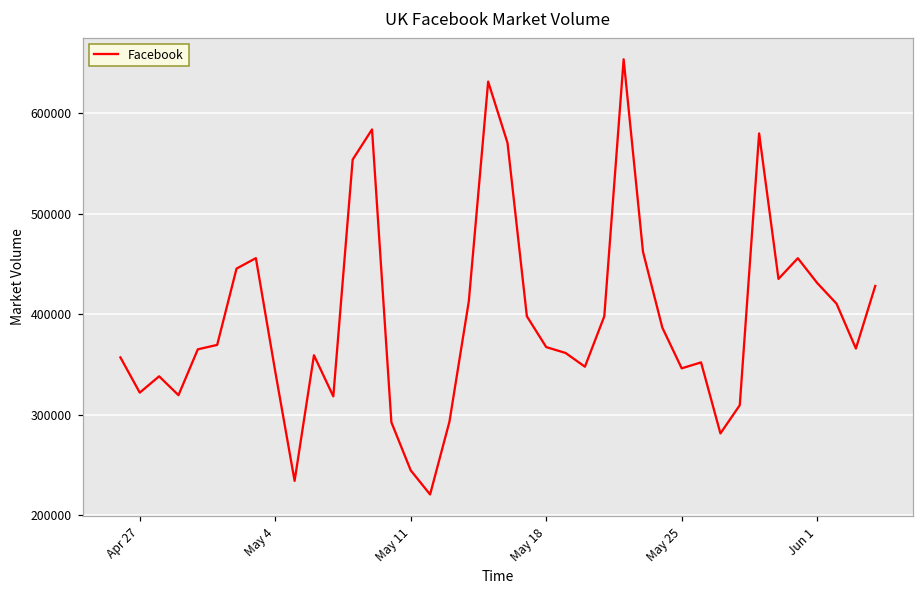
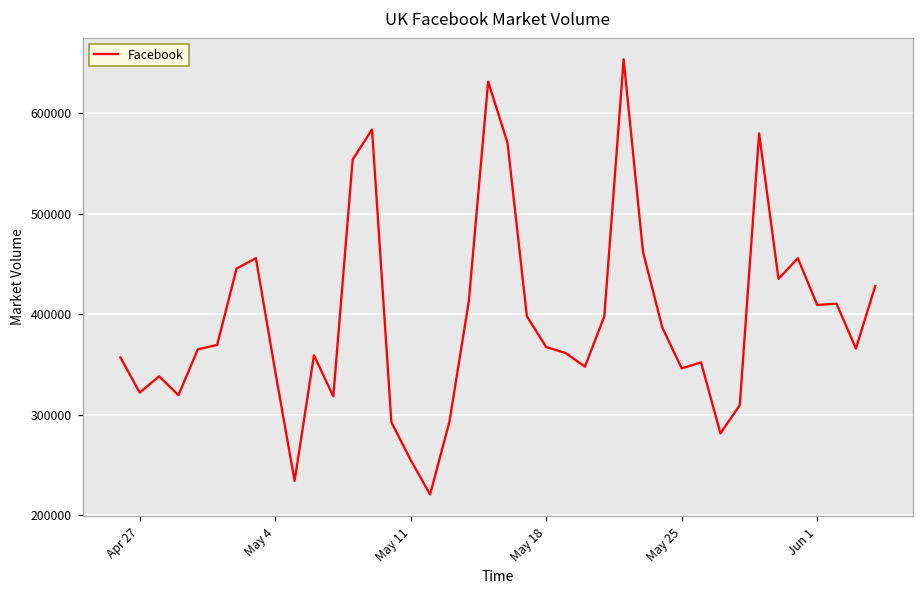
May 11: 240000 -> 250000
Jun 1: 430000 -> 410000
